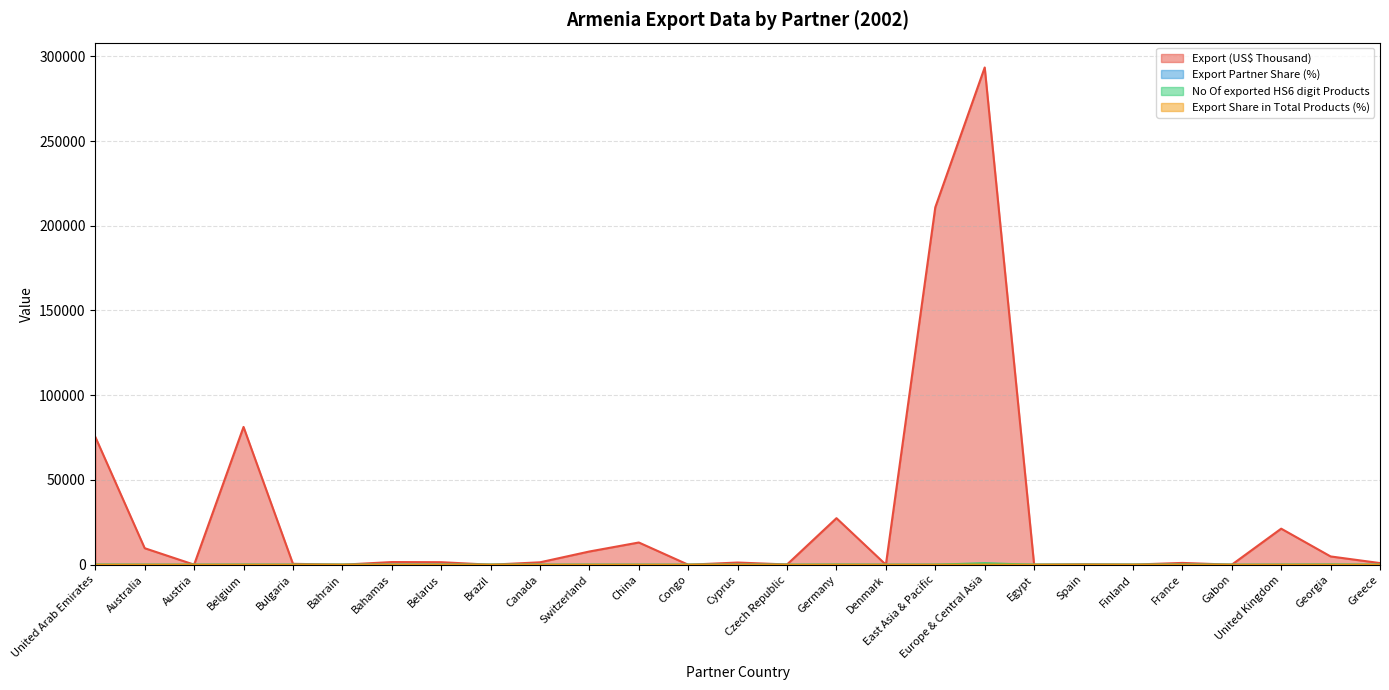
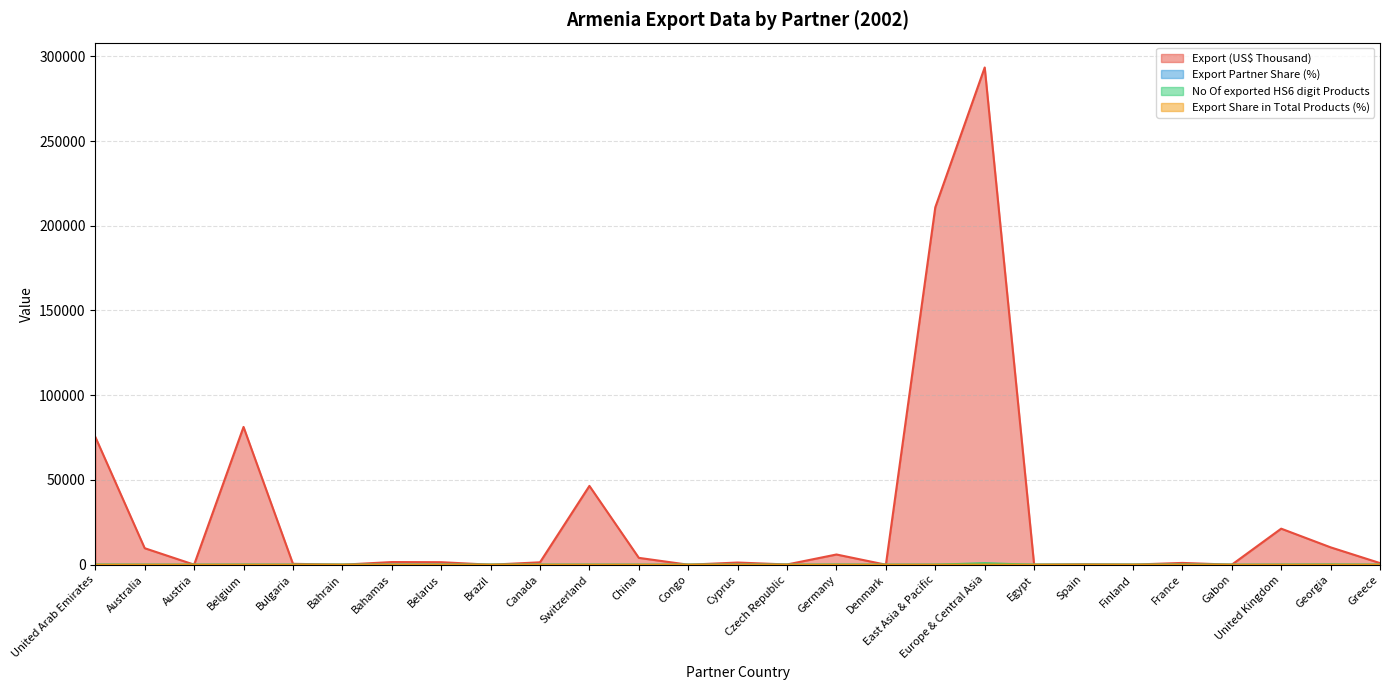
Export (US$ Thousand), Switzerland: 8000 -> 47000
Export (US$ Thousand), China: 13000 -> 4000
Export (US$ Thousand), Germany: 27000 -> 6000
Export (US$ Thousand), Georgia: 5000 -> 10000
